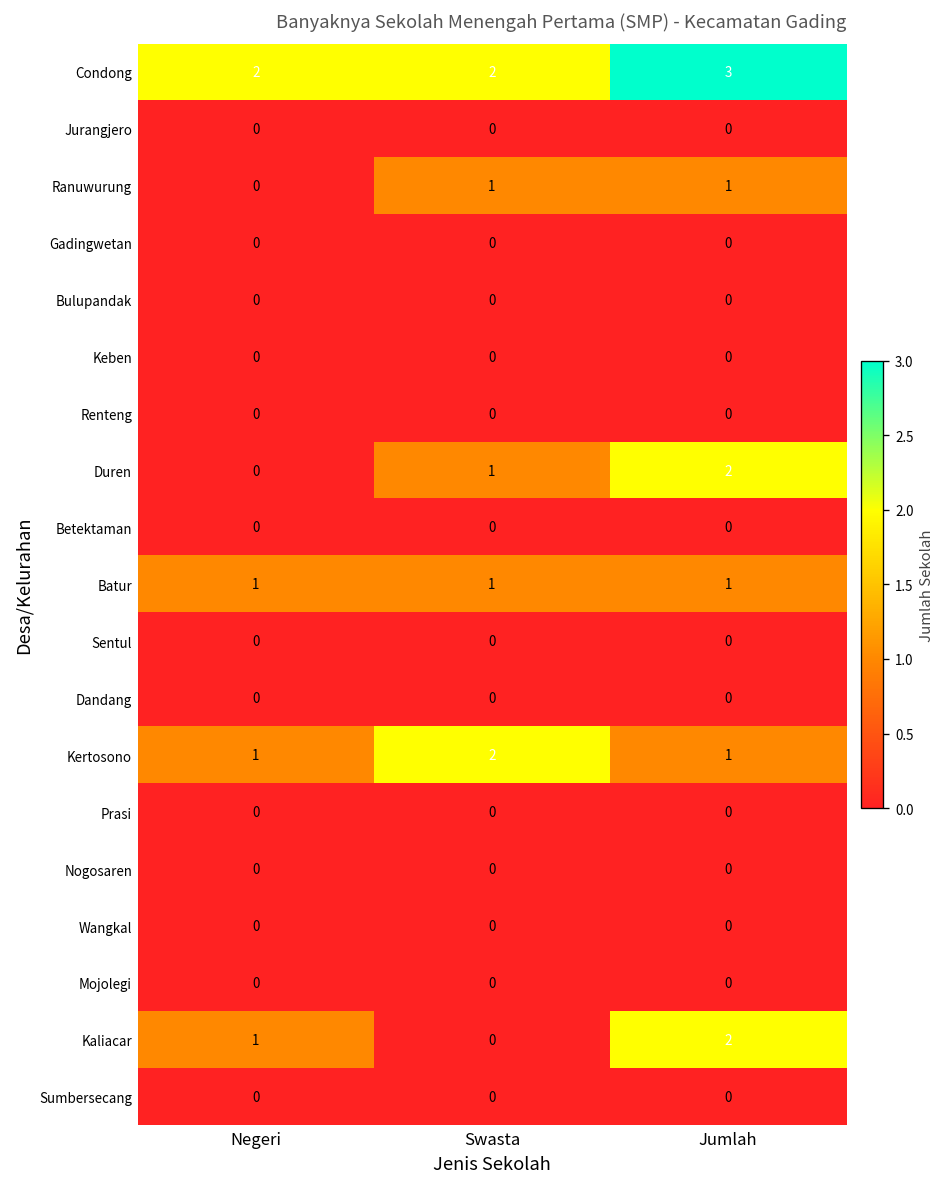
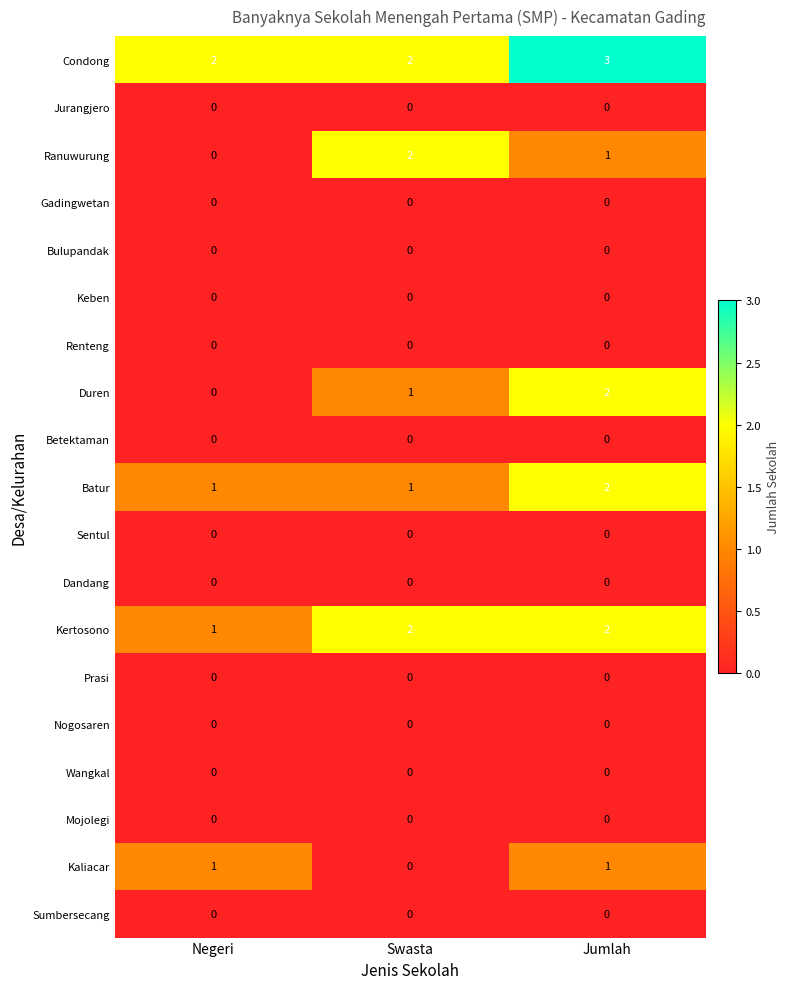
Ranuwurung, Swasta: 1 -> 2
Batur, Jumlah: 1 -> 2
Kertosono, Jumlah: 1 -> 2
Kaliacar, Jumlah: 2 -> 1
